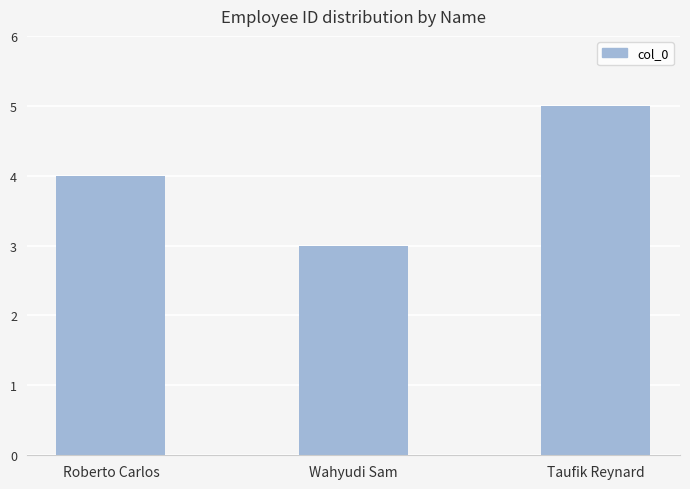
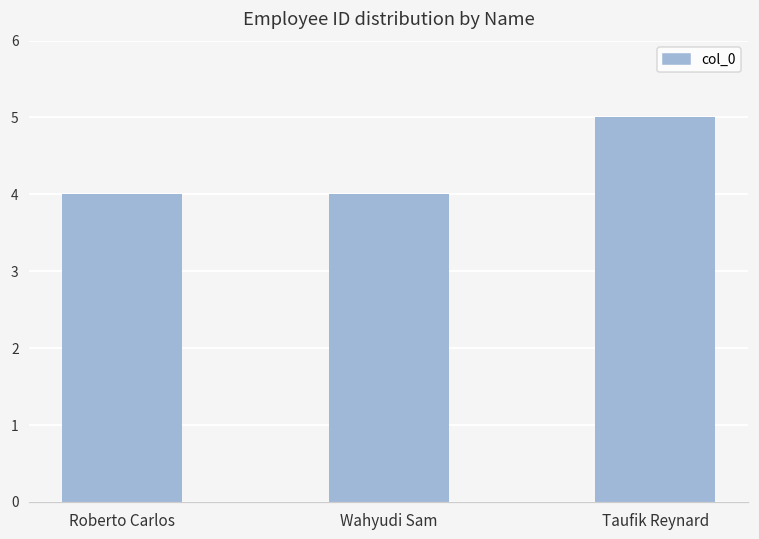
Wahyudi Sam: 3 -> 4
